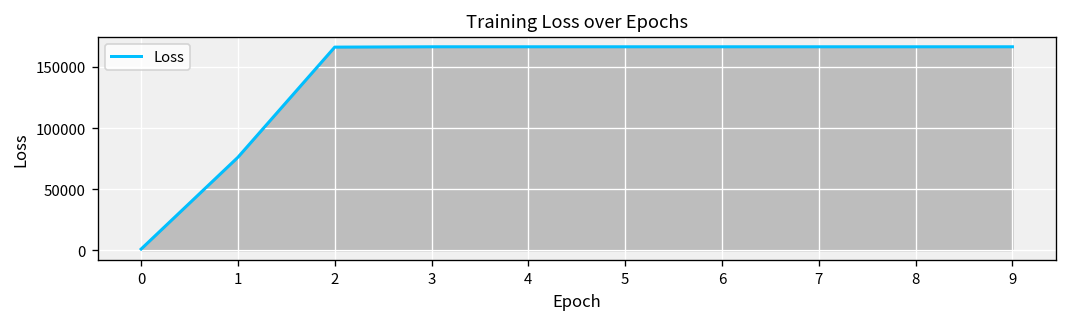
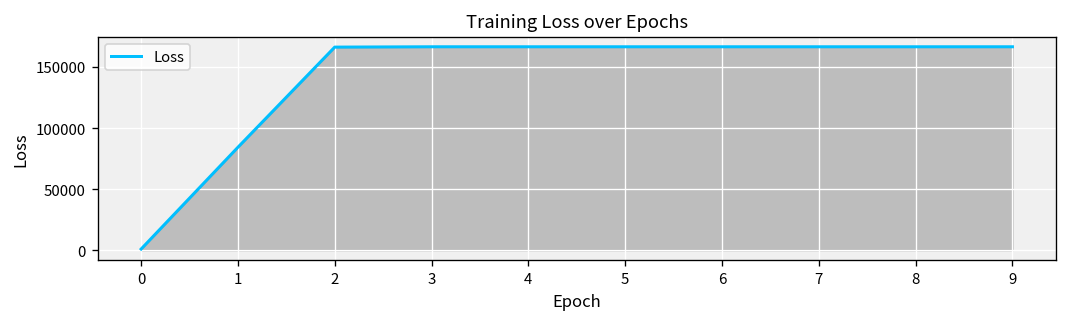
1: 76000 -> 84000
